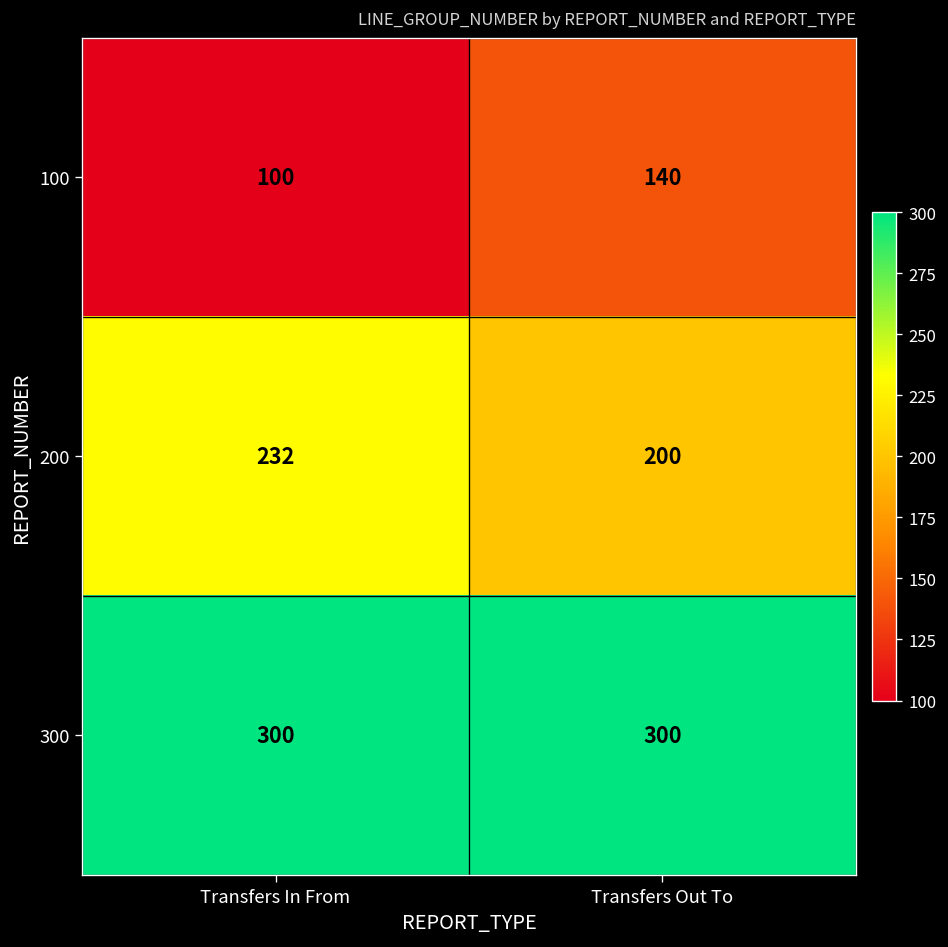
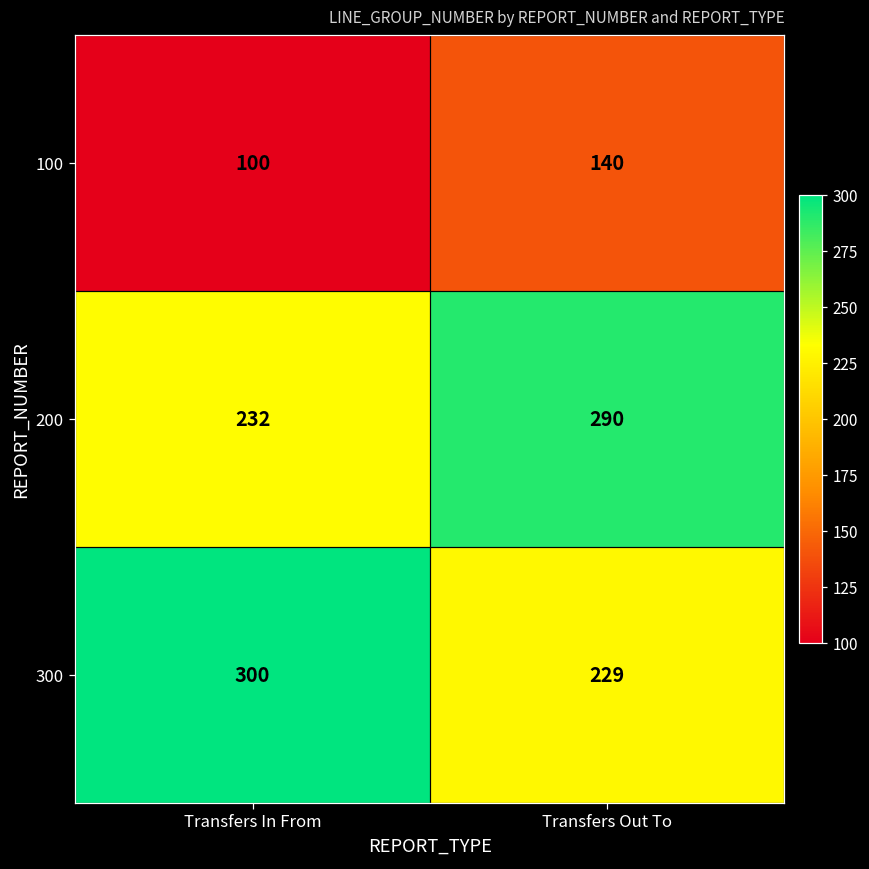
200, Transfers Out To: 200 -> 290
300, Transfers Out To: 300 -> 229
